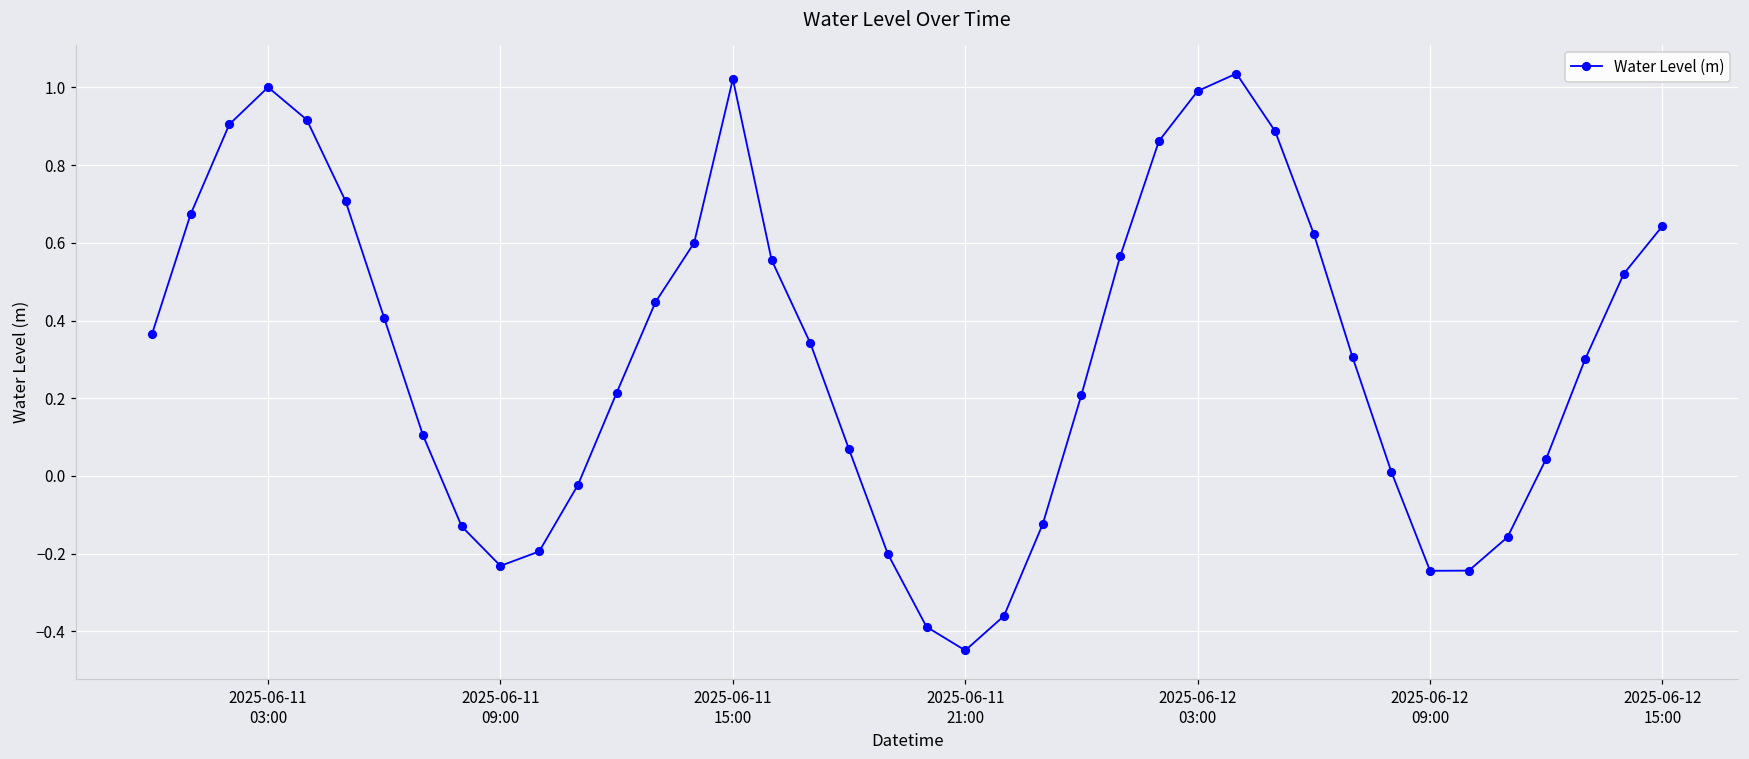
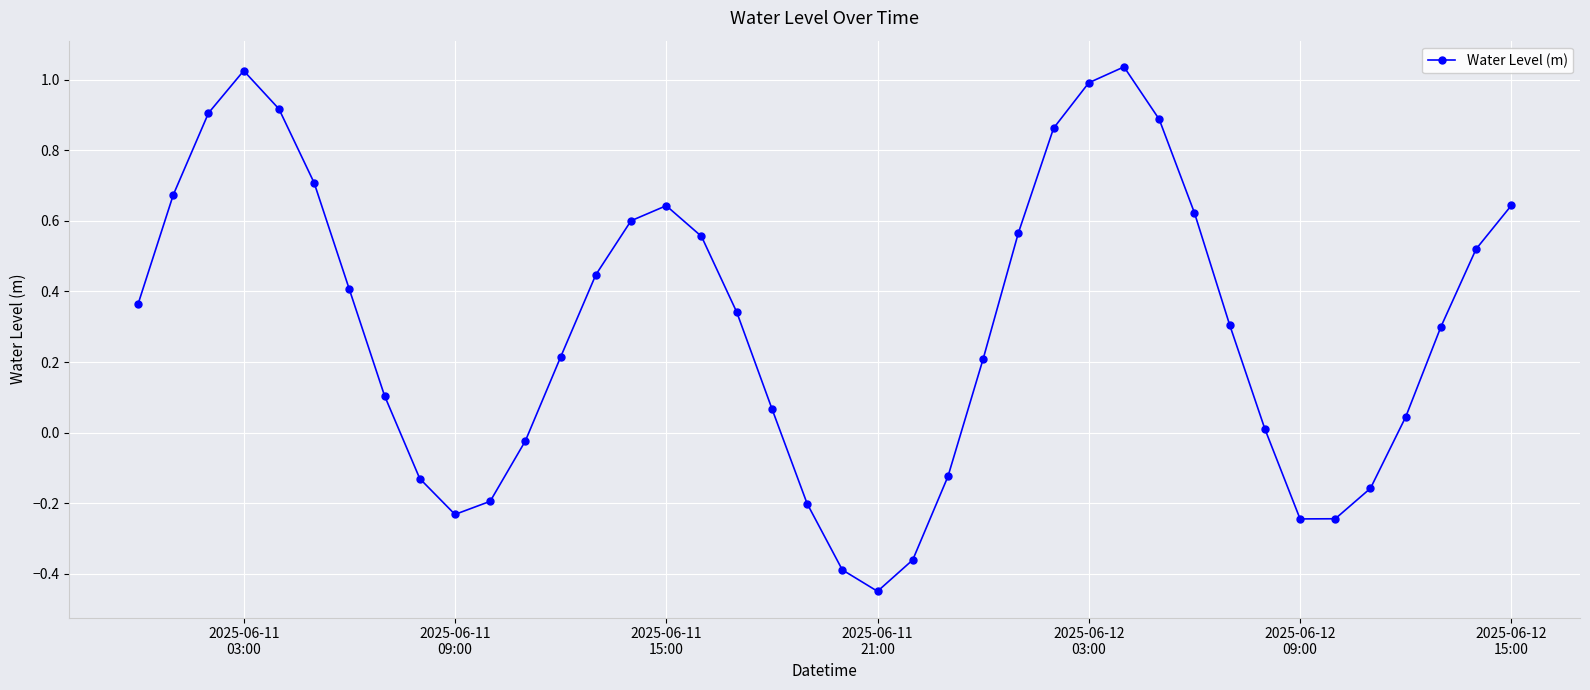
2025-06-11 03:00: 1.00 -> 1.02
2025-06-11 15:00: 1.02 -> 0.64
